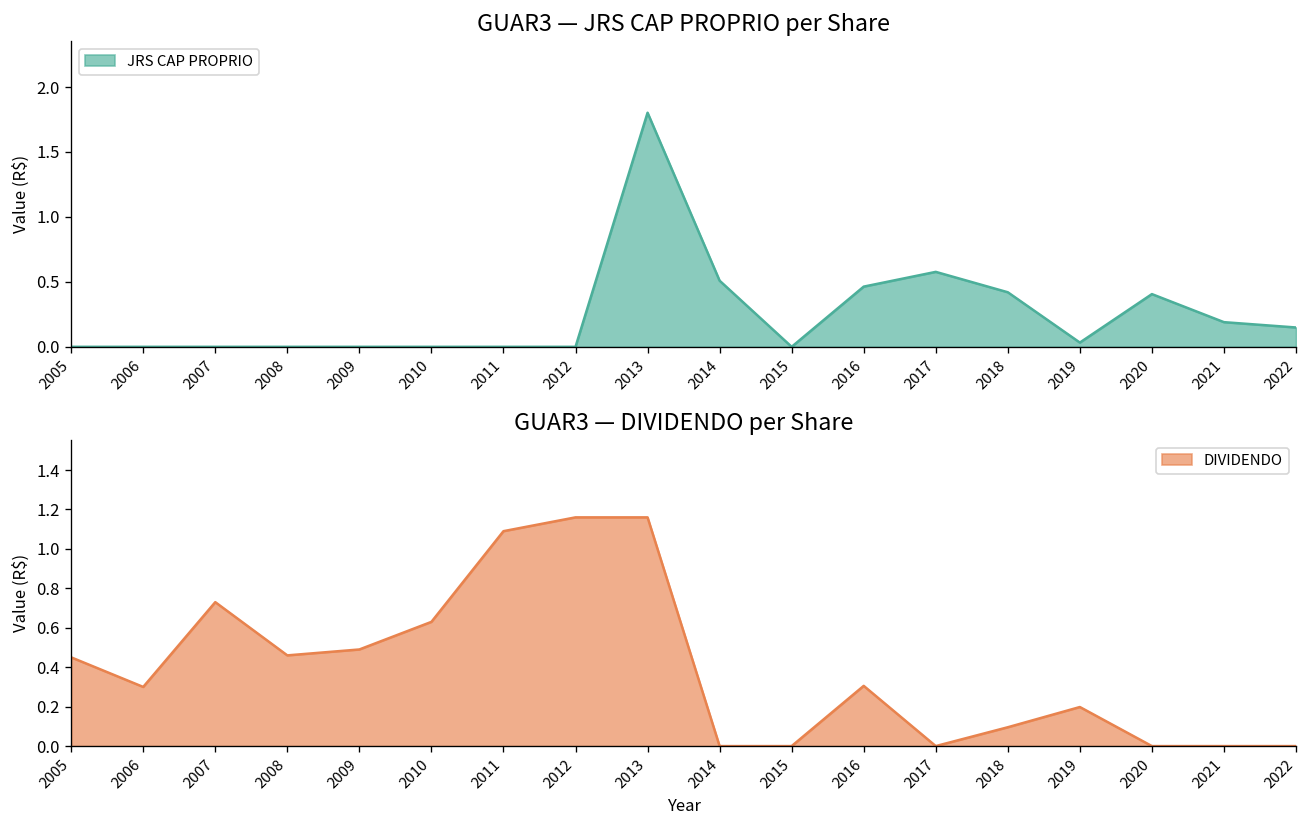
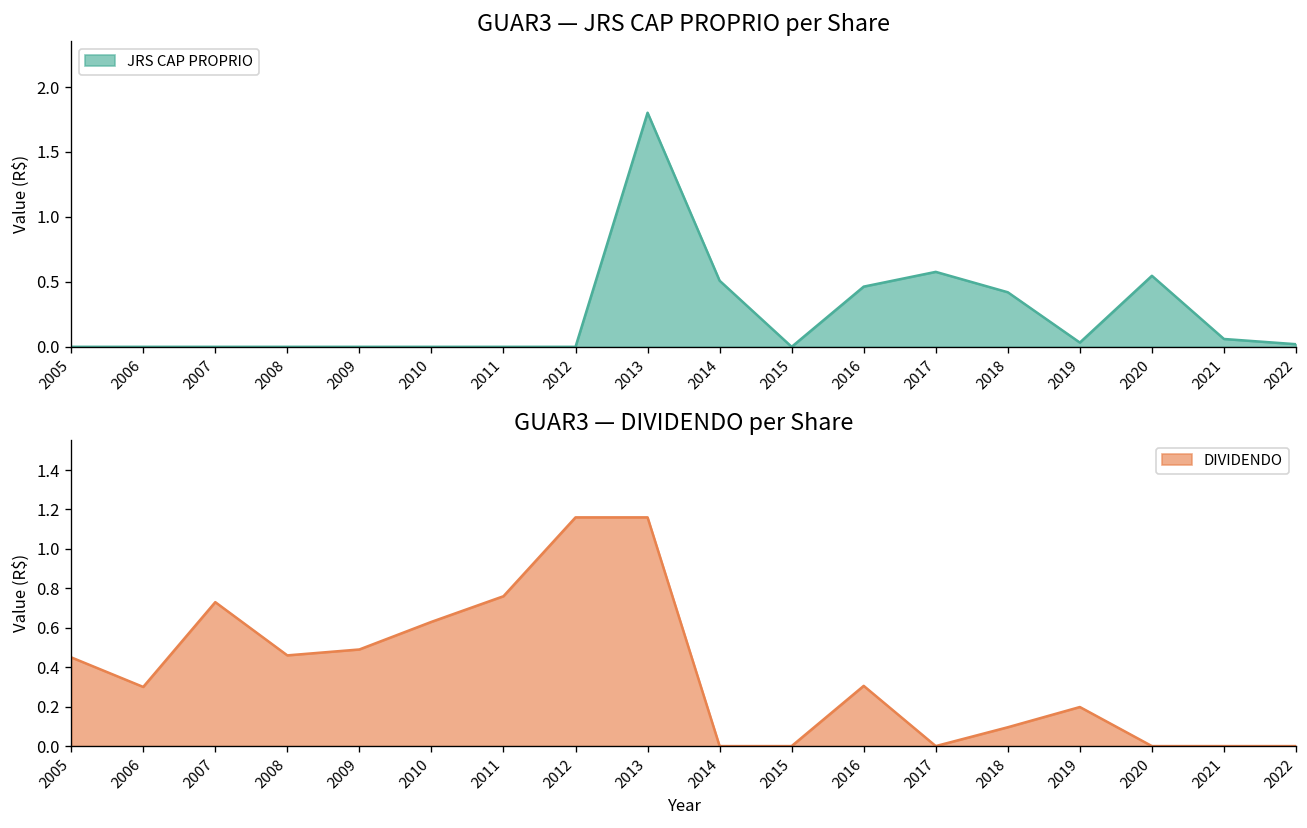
GUAR3 — JRS CAP PROPRIO per Share, 2020: 0.41 -> 0.55
GUAR3 — JRS CAP PROPRIO per Share, 2021: 0.19 -> 0.06
GUAR3 — JRS CAP PROPRIO per Share, 2022: 0.15 -> 0.02
GUAR3 — DIVIDENDO per Share, 2011: 1.09 -> 0.76
